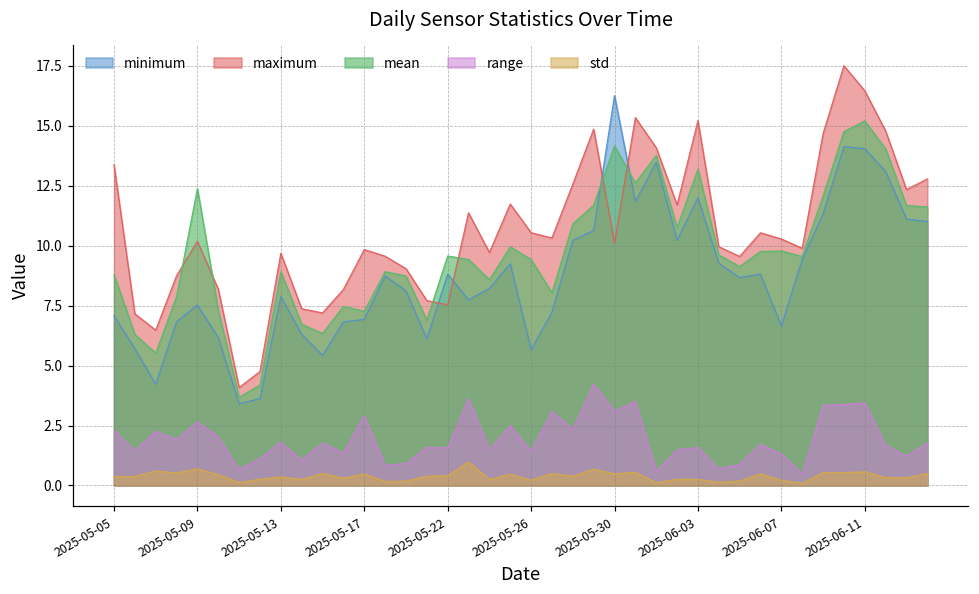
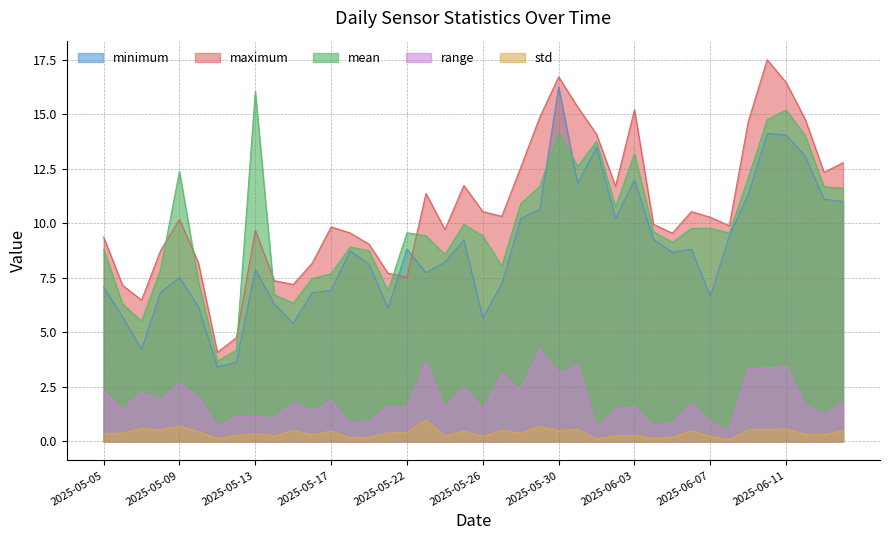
maximum, 2025-05-05: 13.4 -> 9.4
mean, 2025-05-13: 8.9 -> 16.0
range, 2025-05-13: 1.8 -> 1.2
mean, 2025-05-17: 7.3 -> 7.7
range, 2025-05-17: 2.9 -> 1.9
maximum, 2025-05-30: 10.1 -> 16.7
range, 2025-06-07: 1.3 -> 0.9
